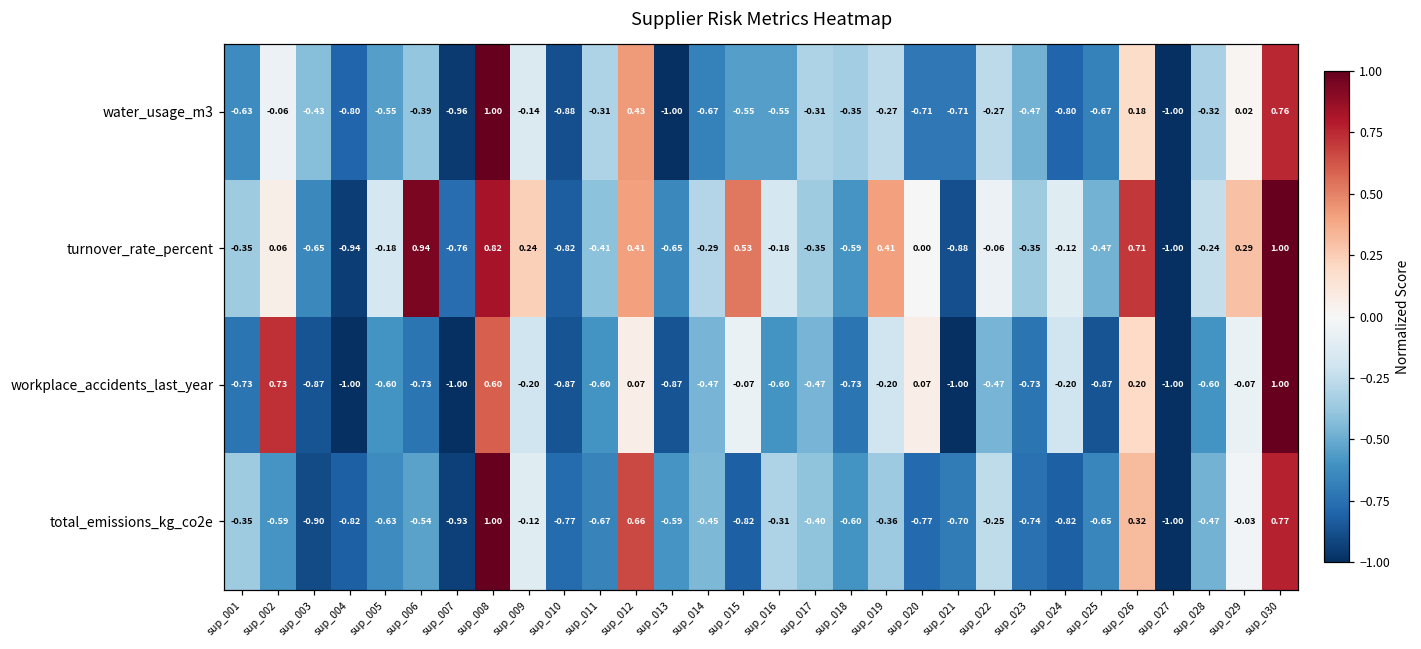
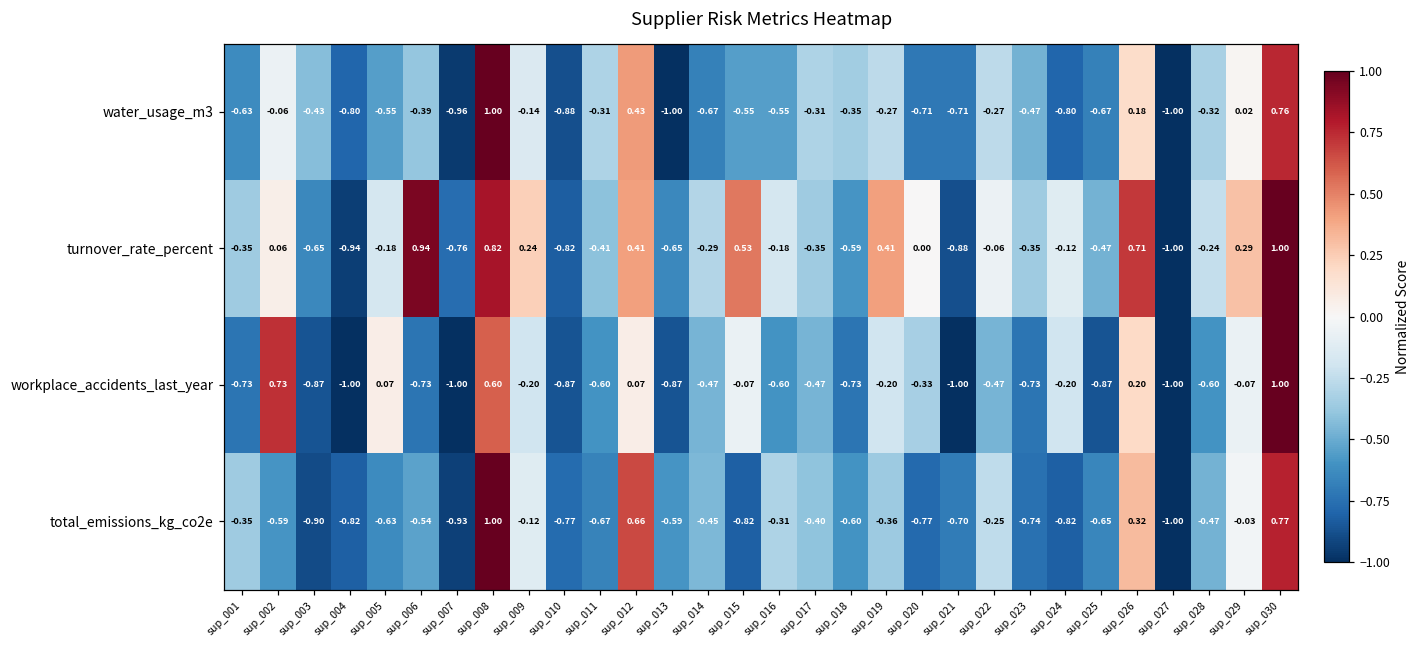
workplace_accidents_last_year, sup_005: -0.60 -> 0.07
workplace_accidents_last_year, sup_020: 0.07 -> -0.33
